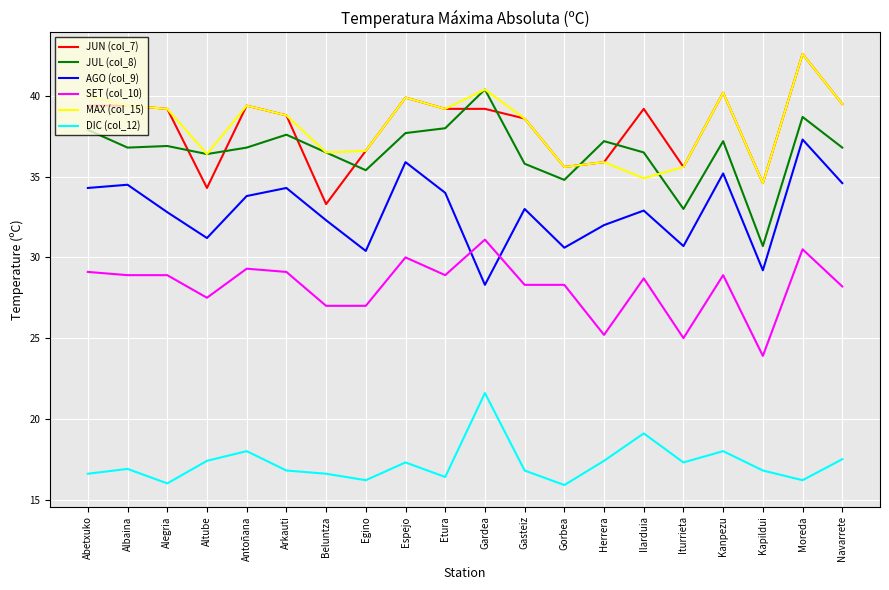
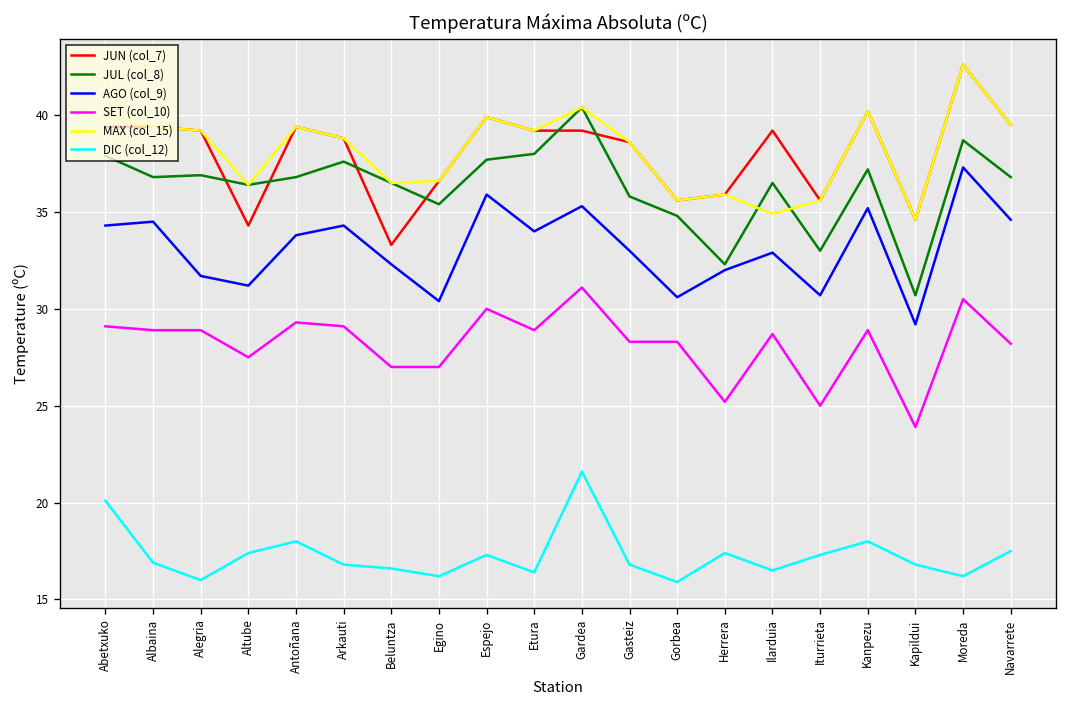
DIC (col_12), Abetxuko: 16.6 -> 20.1
AGO (col_9), Alegria: 32.8 -> 31.7
AGO (col_9), Gardea: 28.3 -> 35.3
JUL (col_8), Herrera: 37.2 -> 32.3
DIC (col_12), Ilarduia: 19.1 -> 16.5
